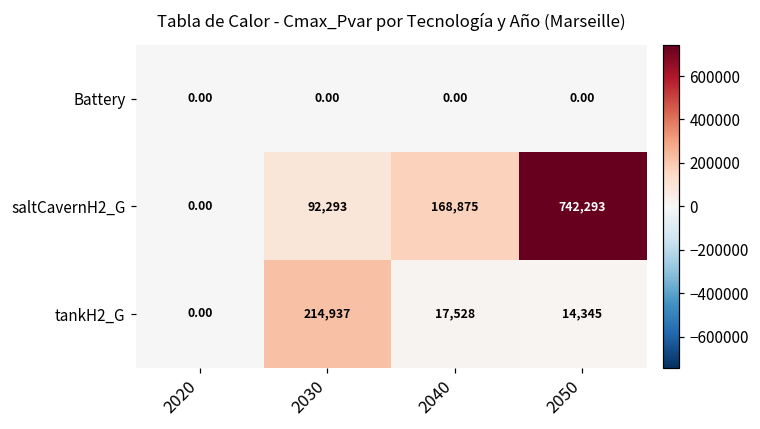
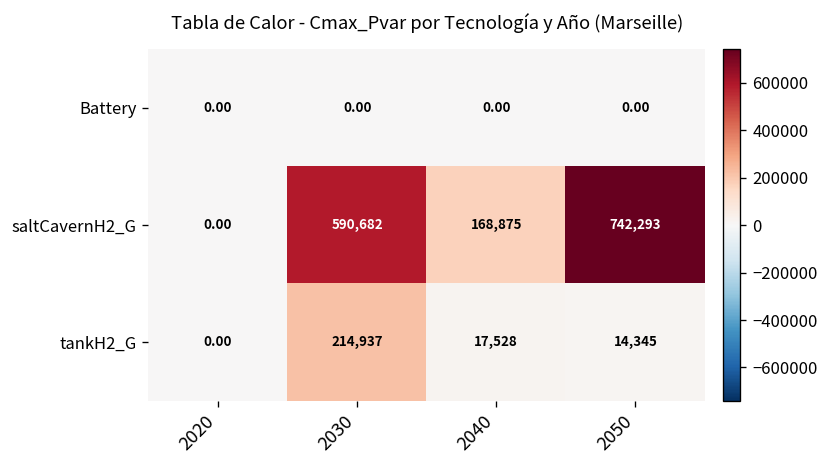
saltCavernH2_G, 2030: 92,293 -> 590,682
